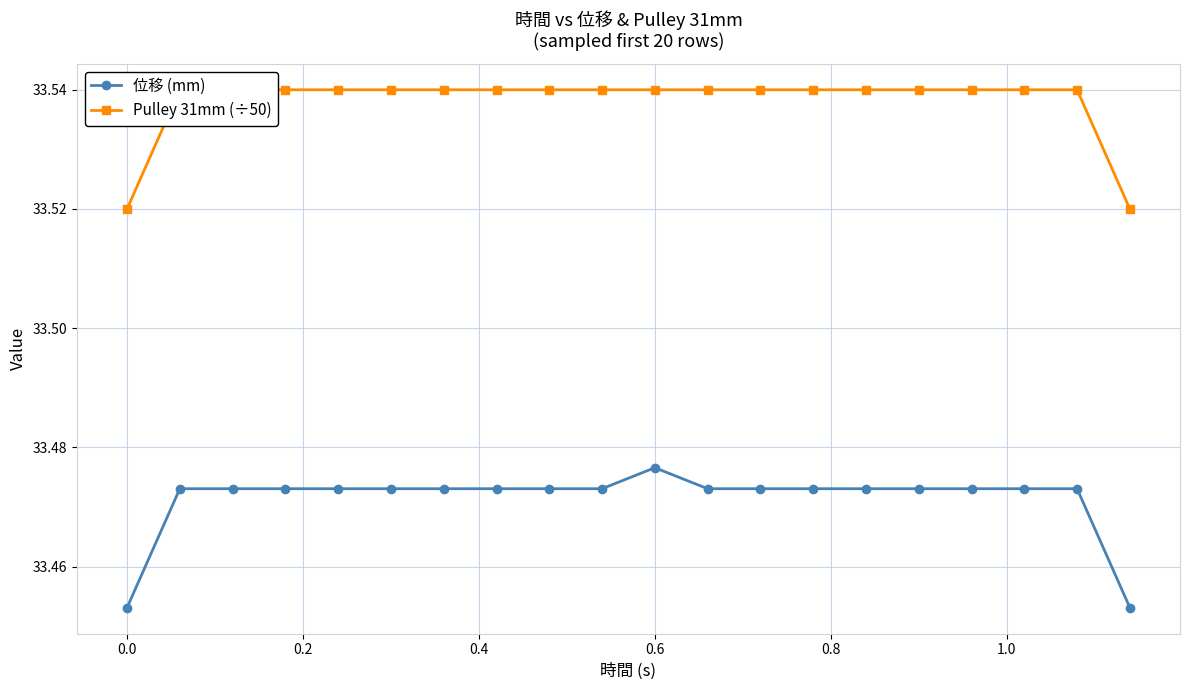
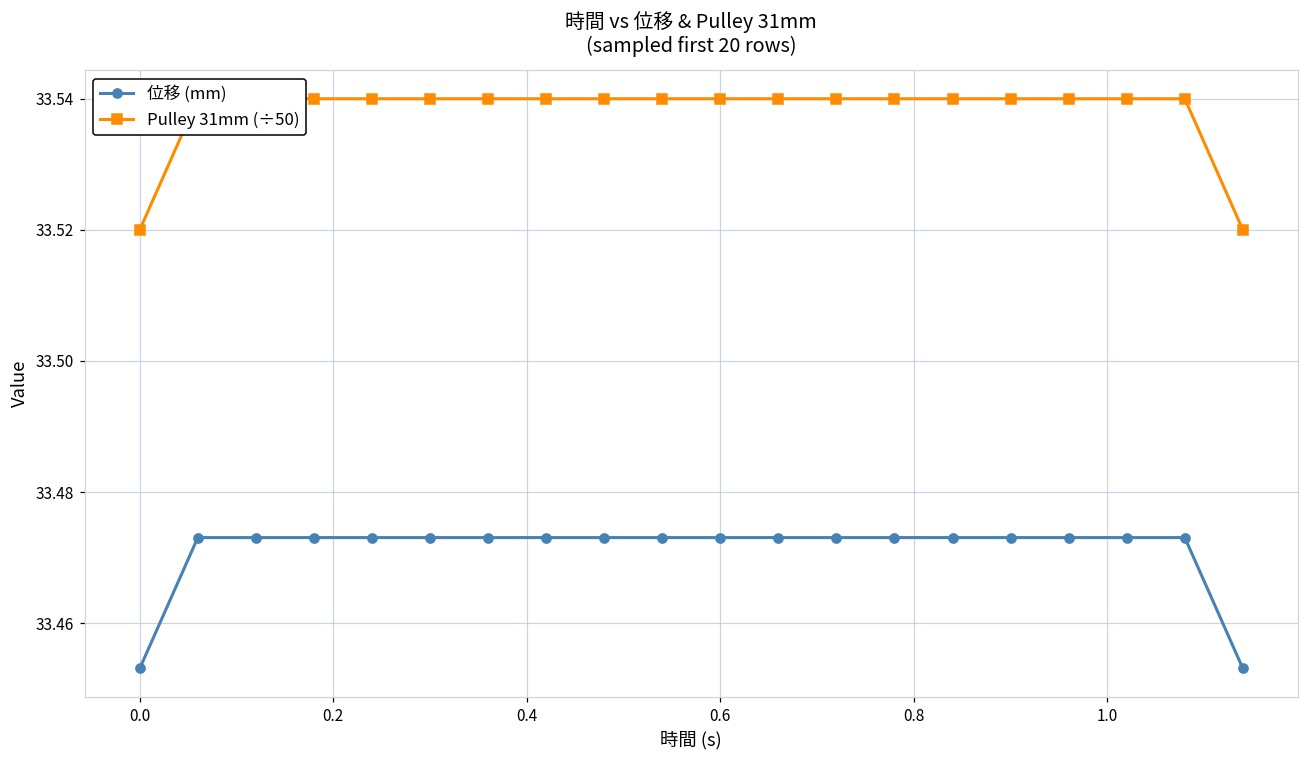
位移 (mm), 0.6: 33.477 -> 33.473
